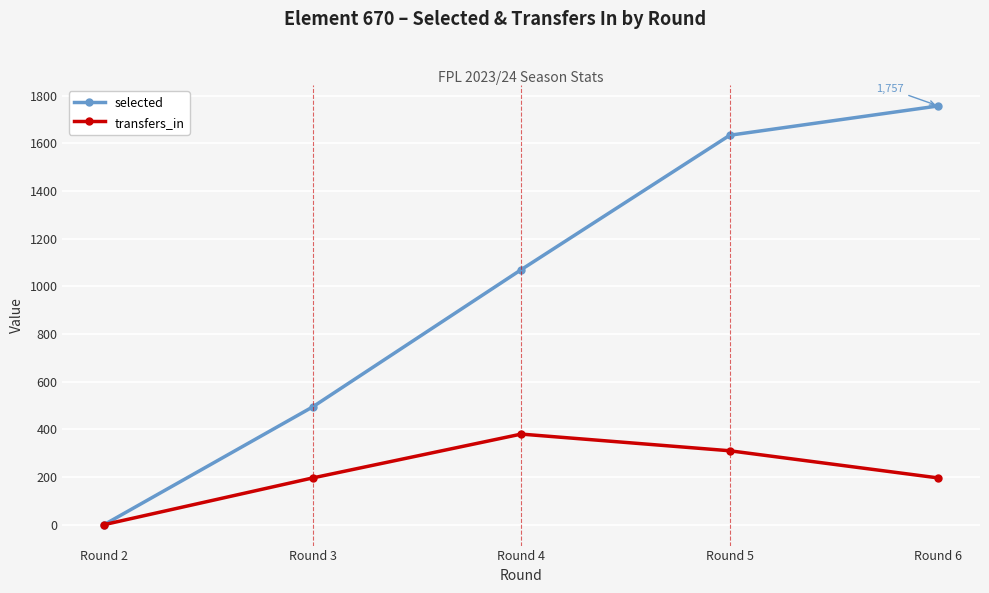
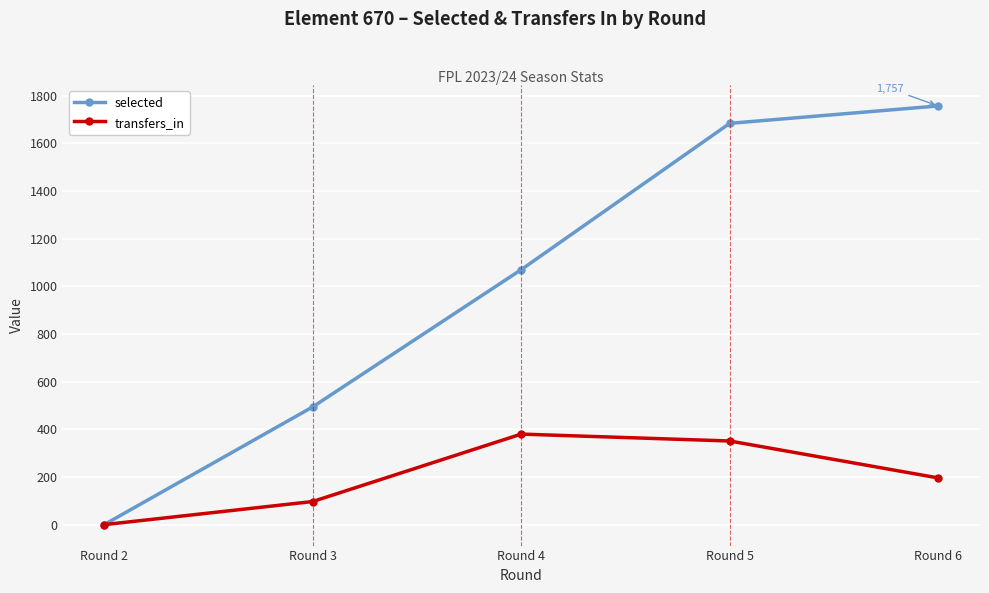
transfers_in, Round 3: 200 -> 100
selected, Round 5: 1630 -> 1680
transfers_in, Round 5: 310 -> 350
